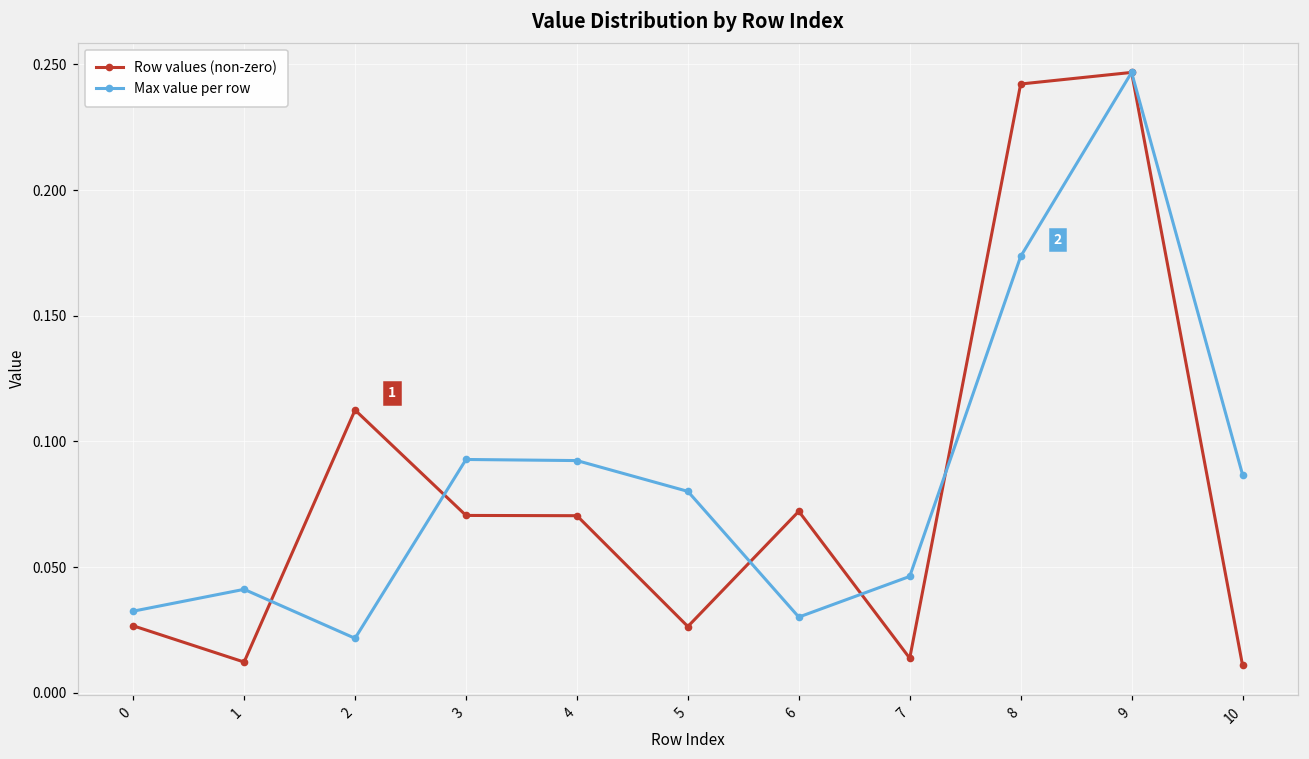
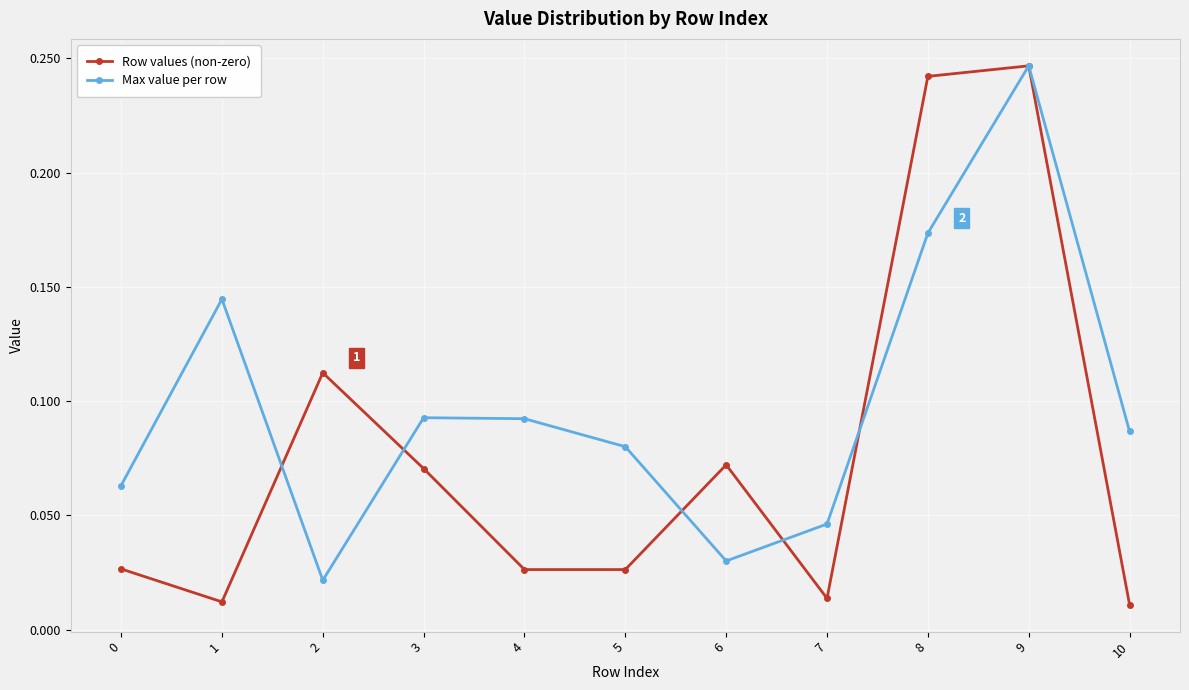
Max value per row, 0: 0.032 -> 0.063
Max value per row, 1: 0.041 -> 0.145
Row values (non-zero), 4: 0.070 -> 0.026
